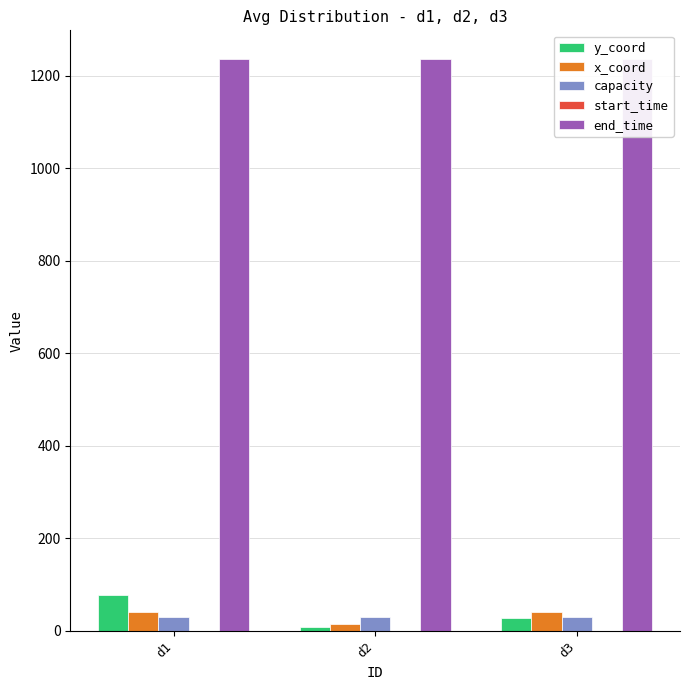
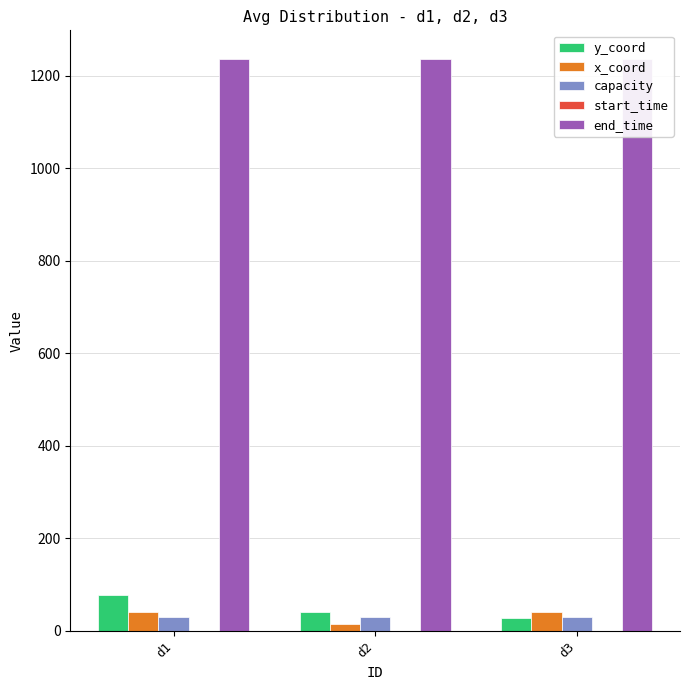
y_coord, d2: 10 -> 40
